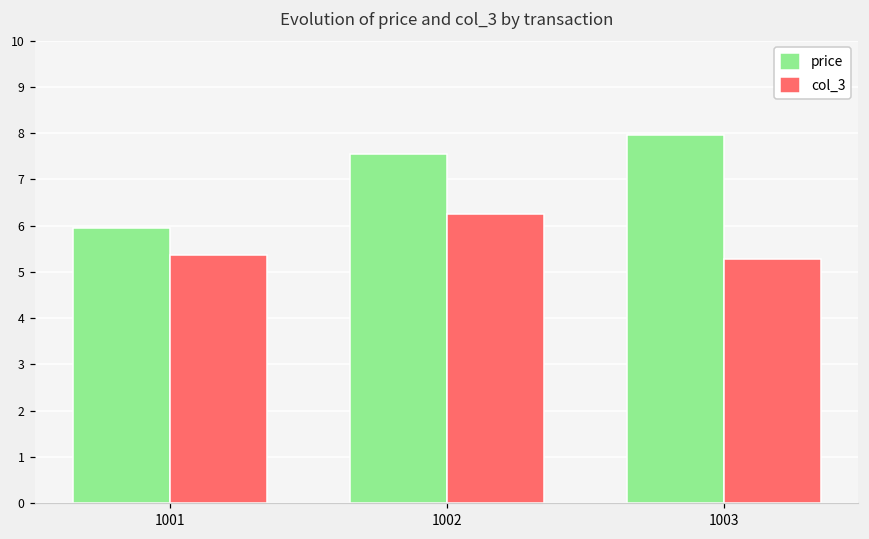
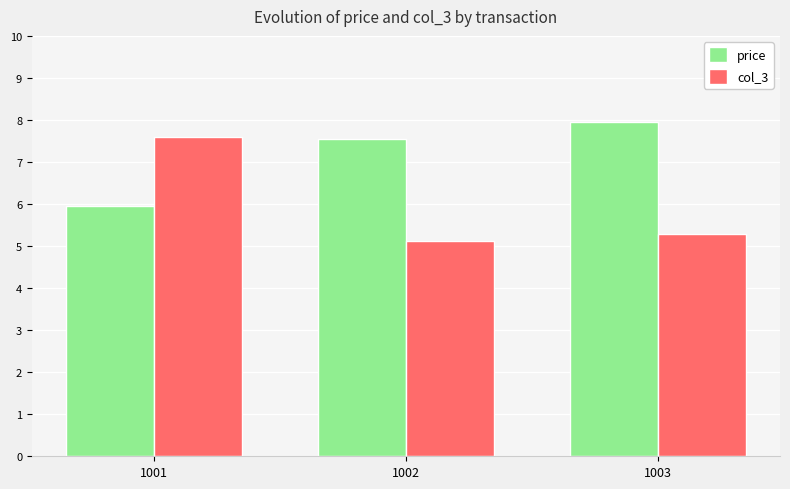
col_3, 1001: 5.4 -> 7.6
col_3, 1002: 6.3 -> 5.1
